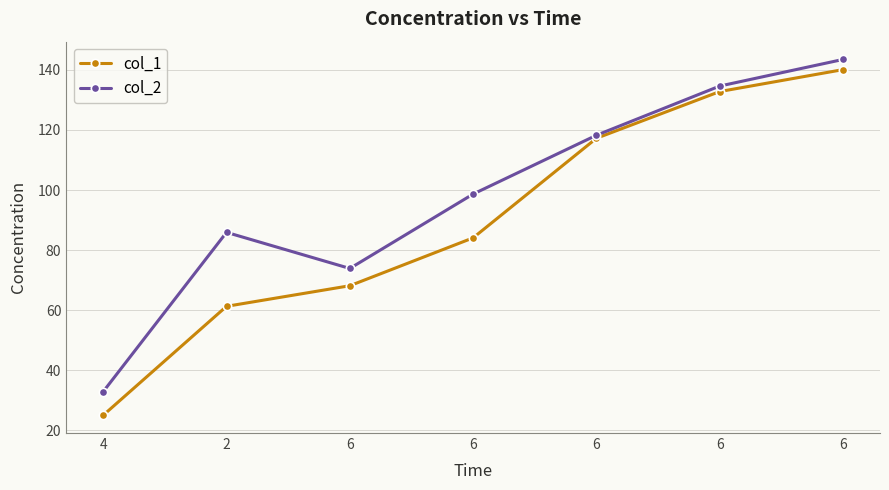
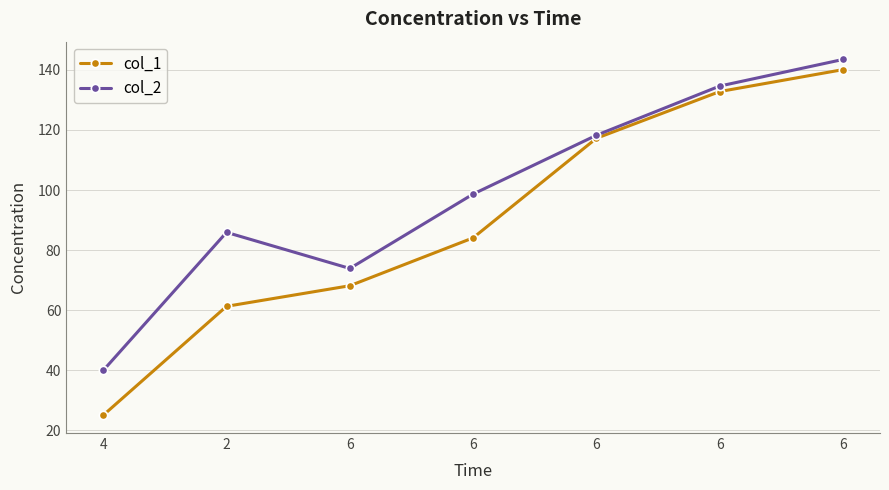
col_2, 4: 33 -> 40
